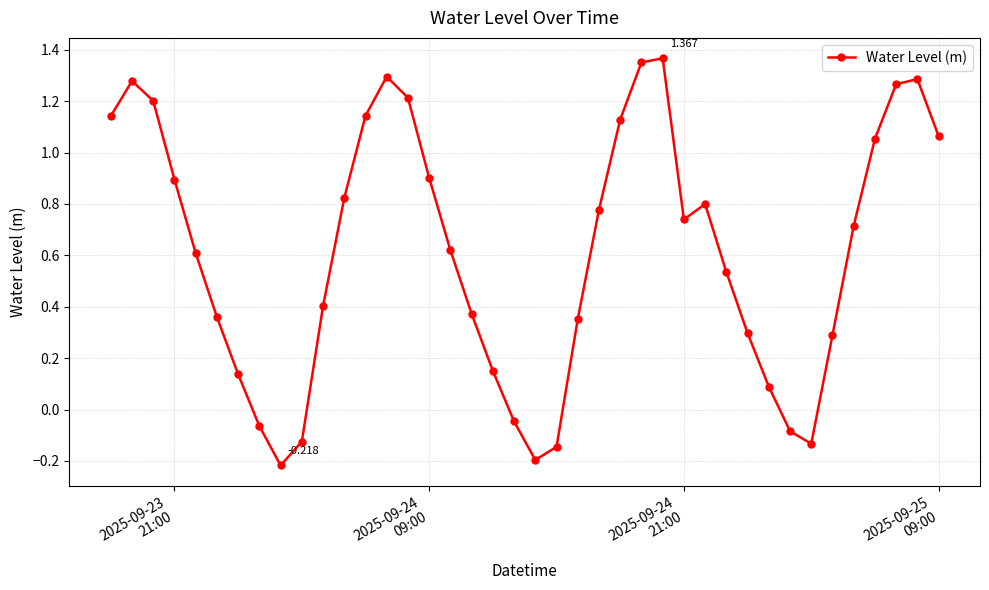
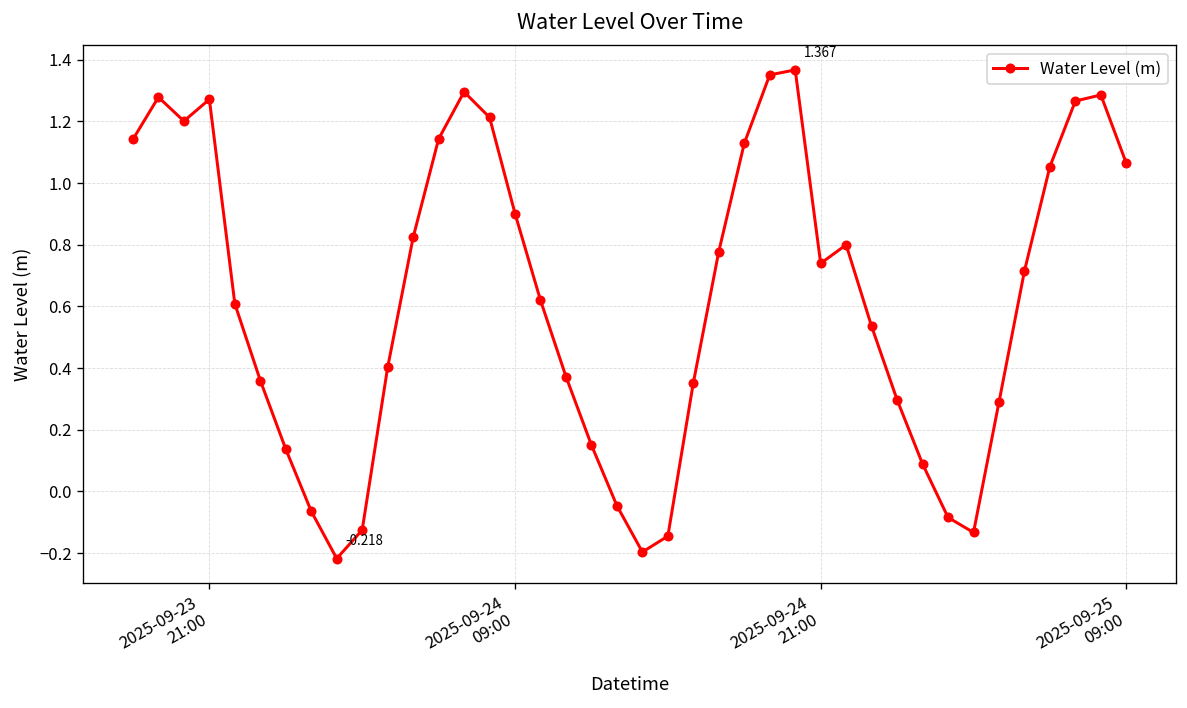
2025-09-23 21:00: 0.90 -> 1.27
